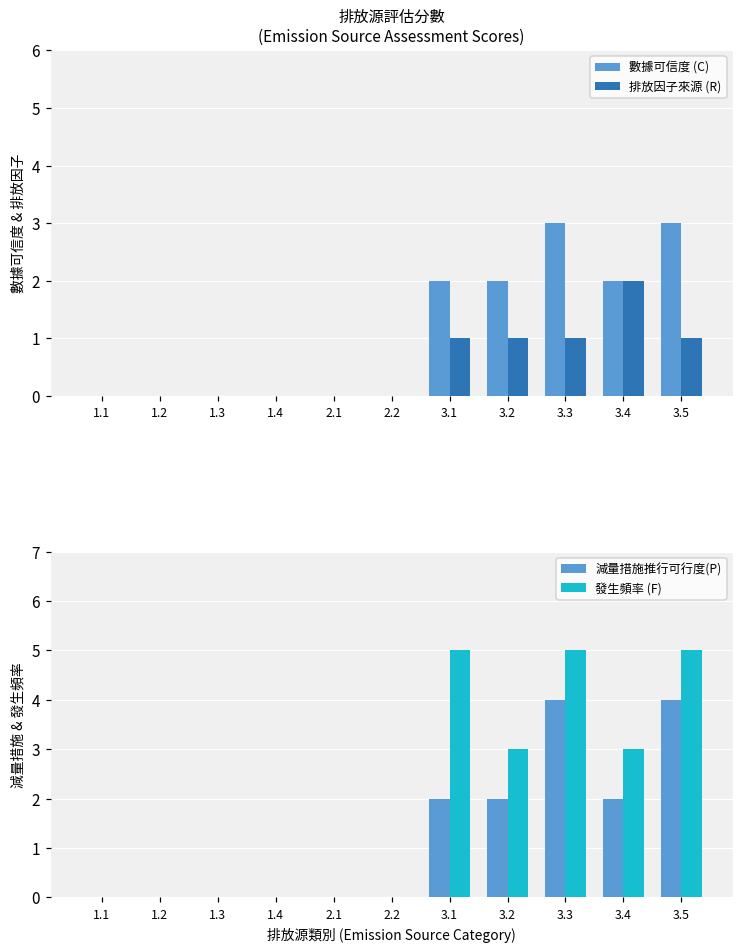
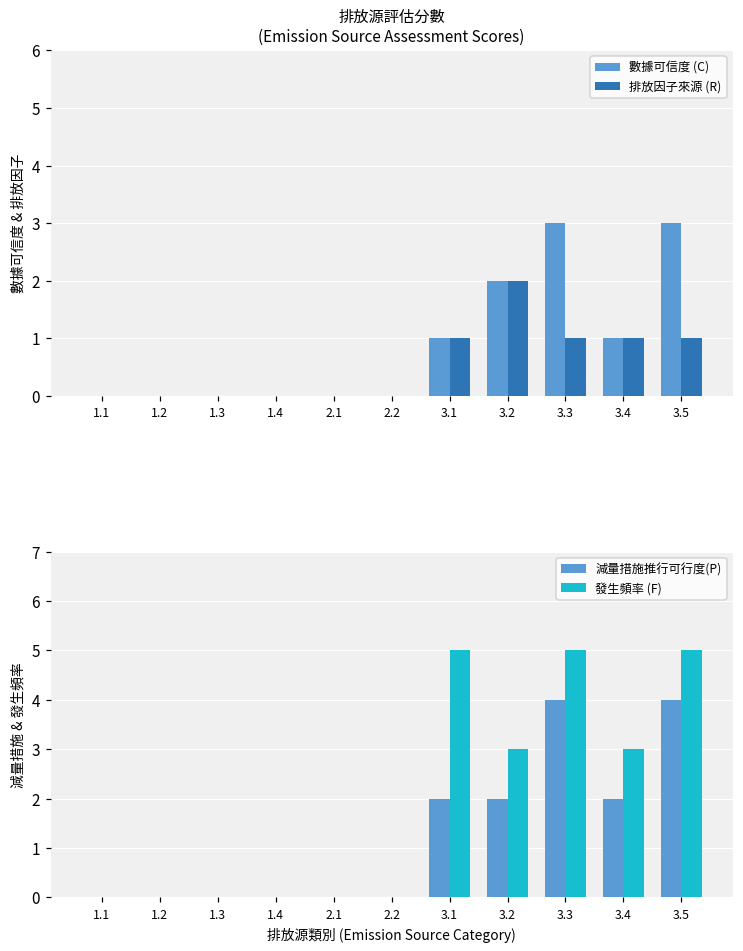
排放源評估分數 (Emission Source Assessment Scores), 數據可信度 (C), 3.1: 2 -> 1
排放源評估分數 (Emission Source Assessment Scores), 排放因子來源 (R), 3.2: 1 -> 2
排放源評估分數 (Emission Source Assessment Scores), 數據可信度 (C), 3.4: 2 -> 1
排放源評估分數 (Emission Source Assessment Scores), 排放因子來源 (R), 3.4: 2 -> 1
